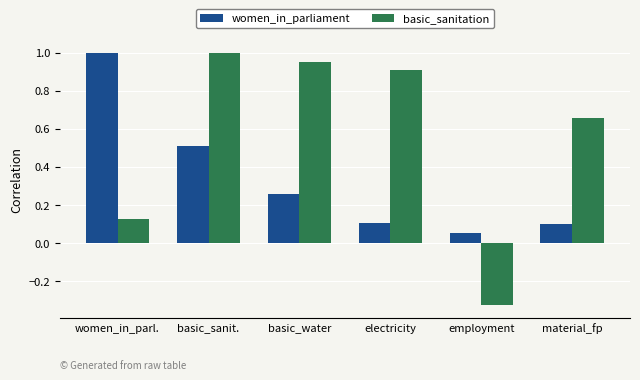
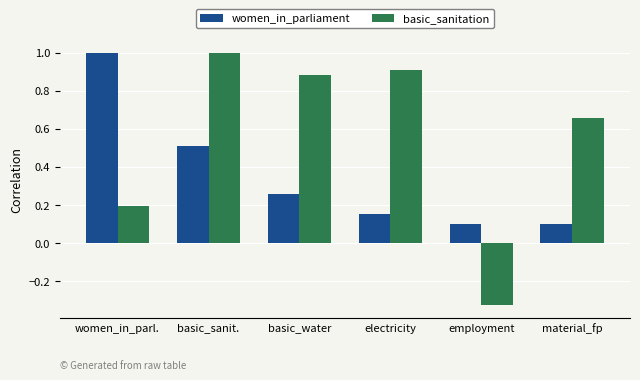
basic_sanitation, women_in_parl.: 0.12 -> 0.20
basic_sanitation, basic_water: 0.95 -> 0.88
women_in_parliament, electricity: 0.11 -> 0.15
women_in_parliament, employment: 0.05 -> 0.10
